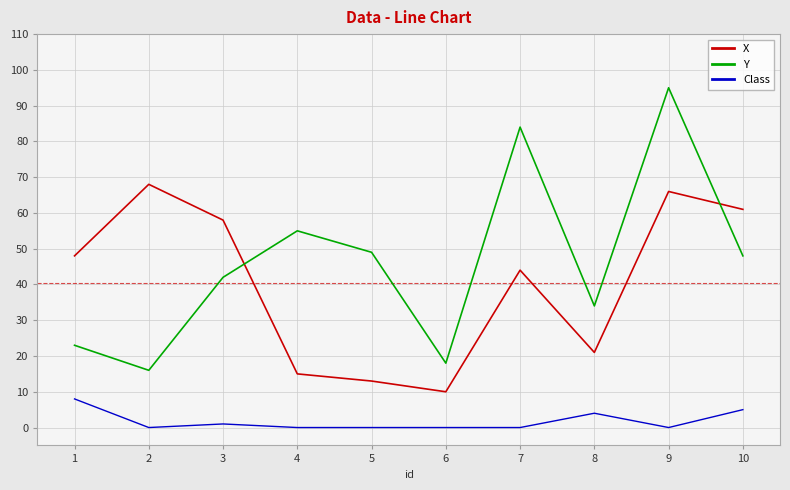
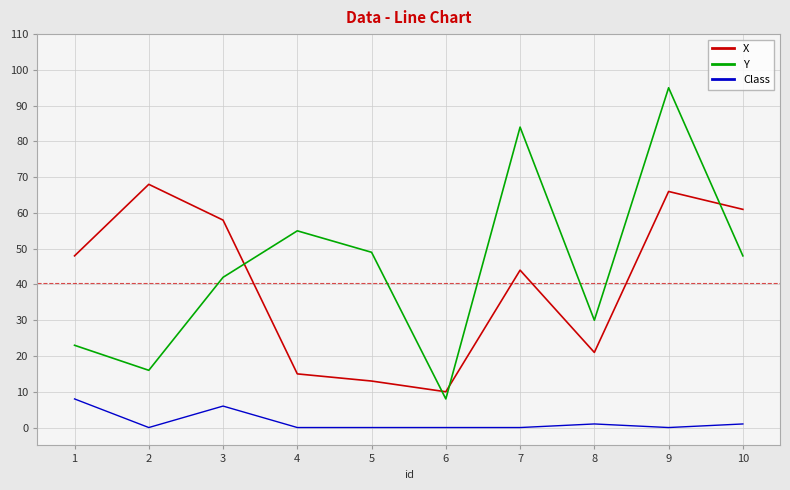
Class, 3: 1 -> 6
Y, 6: 18 -> 8
Y, 8: 34 -> 30
Class, 8: 4 -> 1
Class, 10: 5 -> 1
